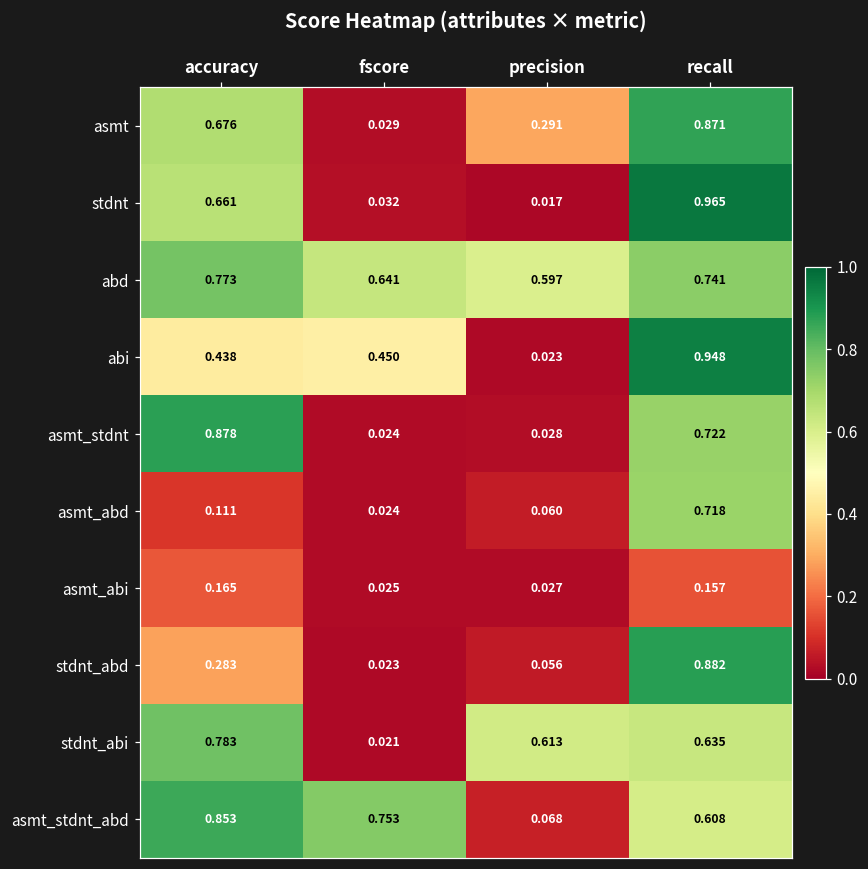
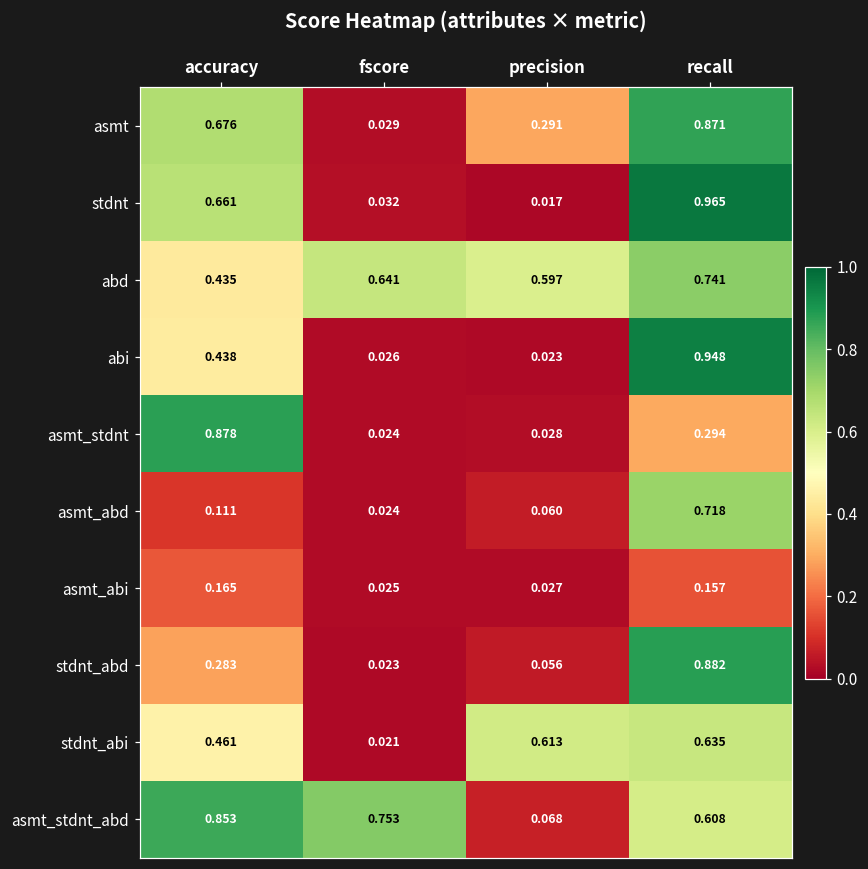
abd, accuracy: 0.773 -> 0.435
abi, fscore: 0.450 -> 0.026
asmt_stdnt, recall: 0.722 -> 0.294
stdnt_abi, accuracy: 0.783 -> 0.461
